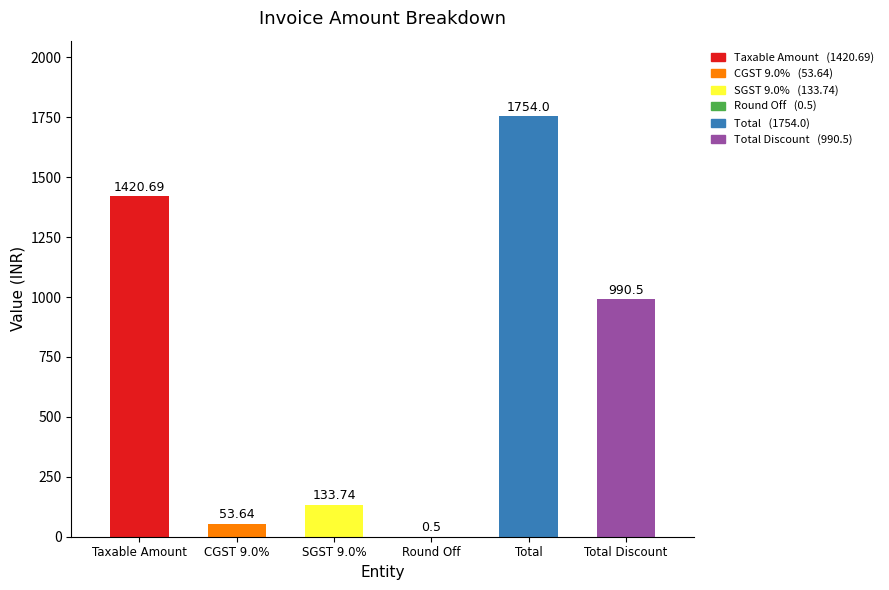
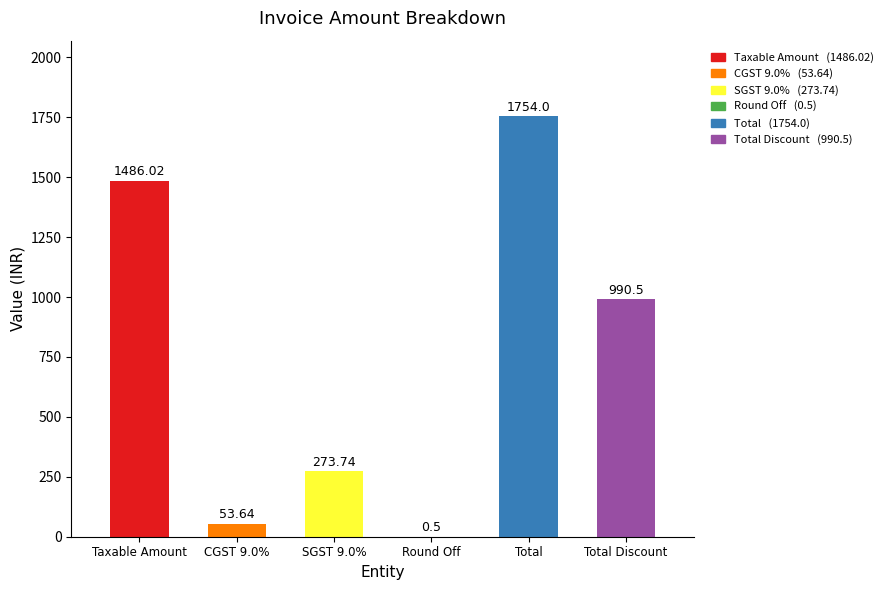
Taxable Amount: 1420.69 -> 1486.02
SGST 9.0%: 133.74 -> 273.74
